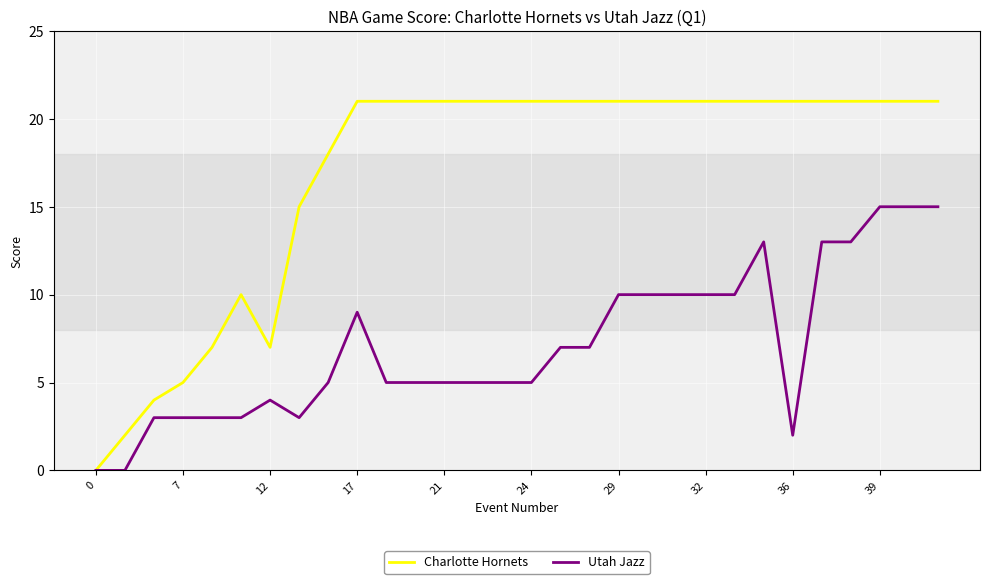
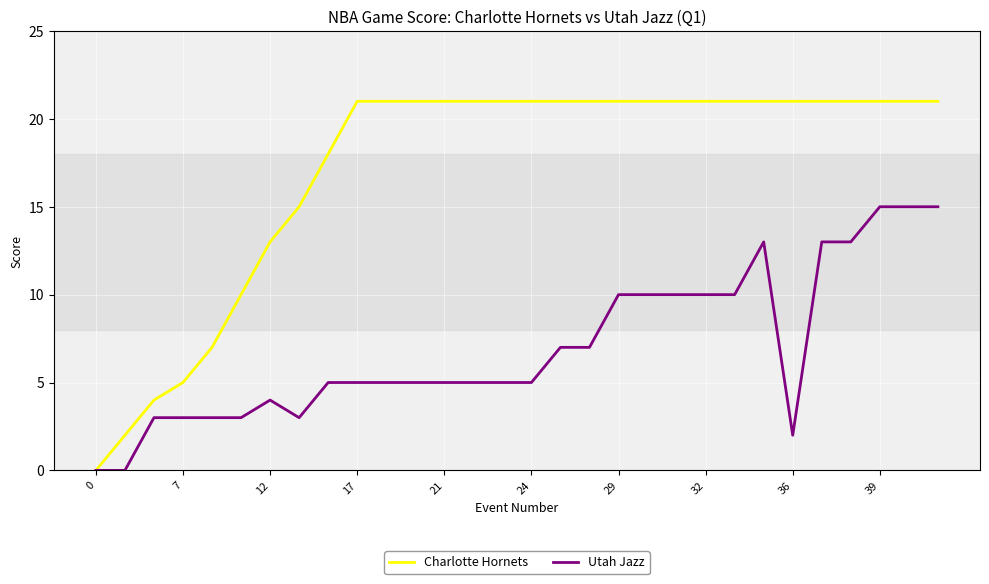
Charlotte Hornets, 12: 7 -> 13
Utah Jazz, 17: 9 -> 5
